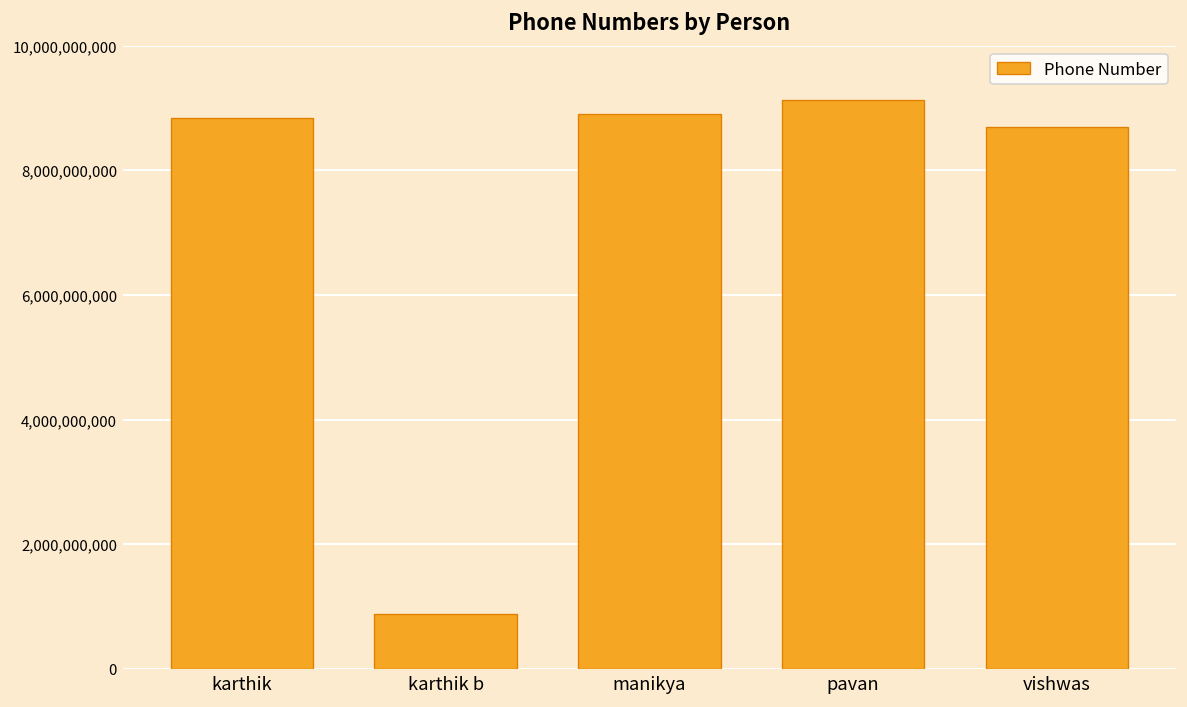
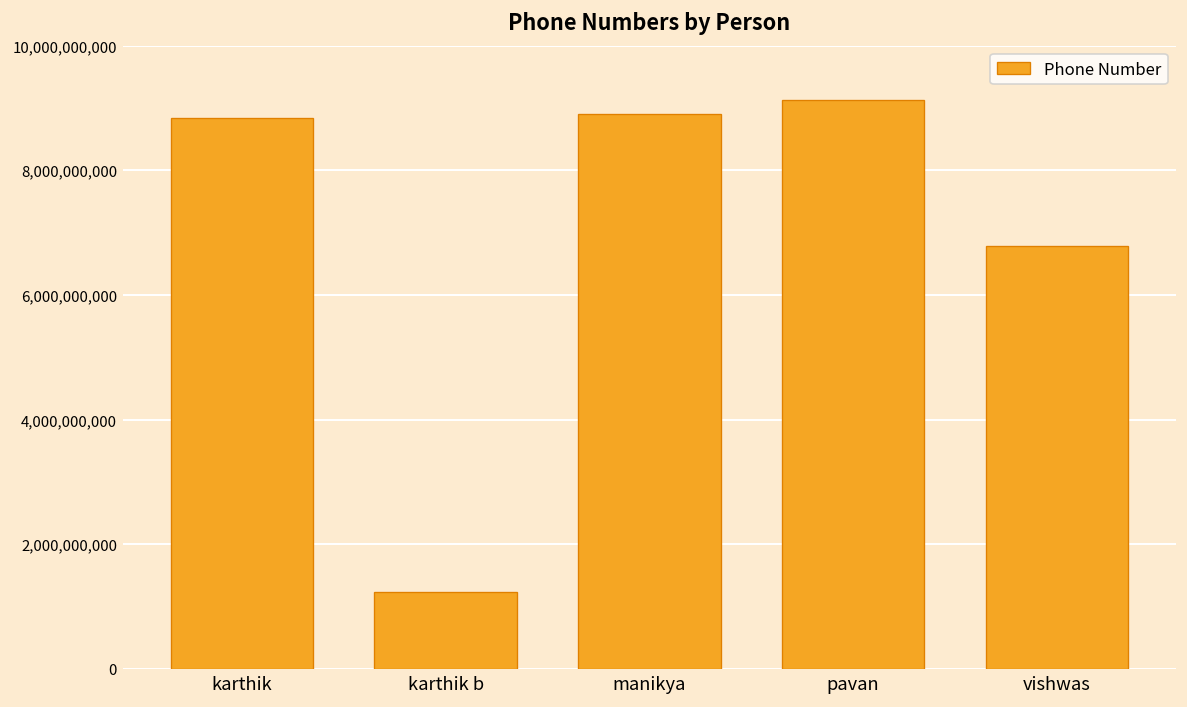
karthik b: 900,000,000 -> 1,200,000,000
vishwas: 8,700,000,000 -> 6,800,000,000
